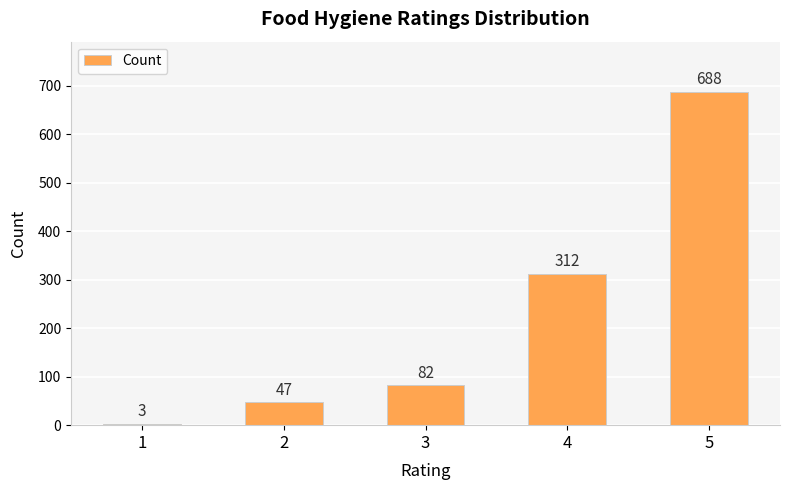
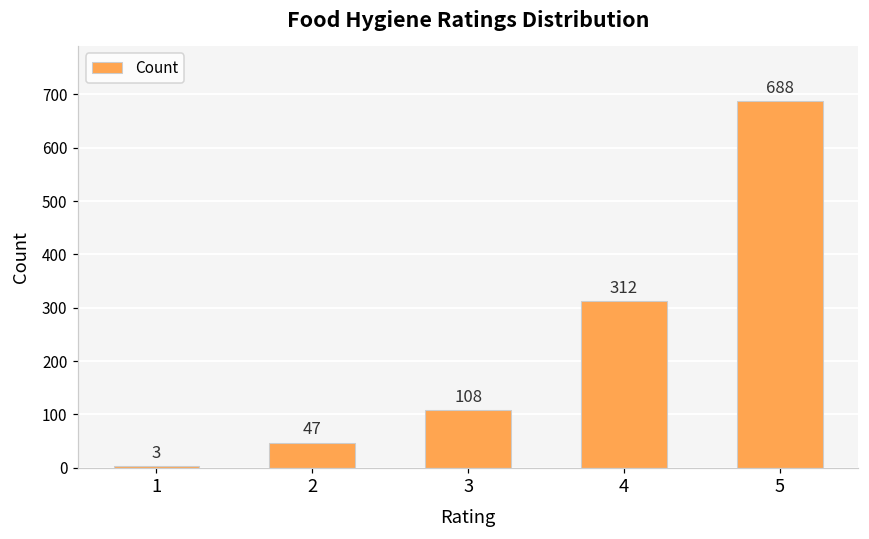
3: 82 -> 108
